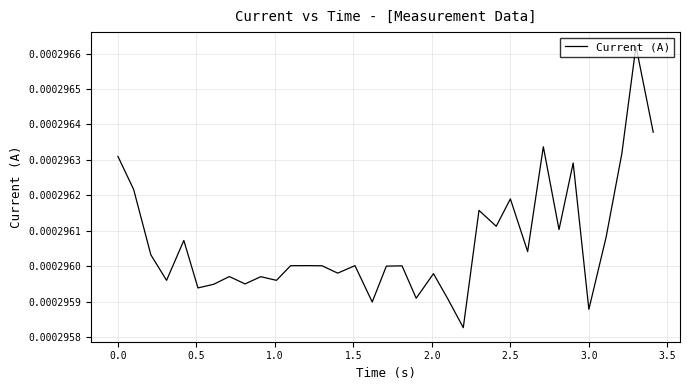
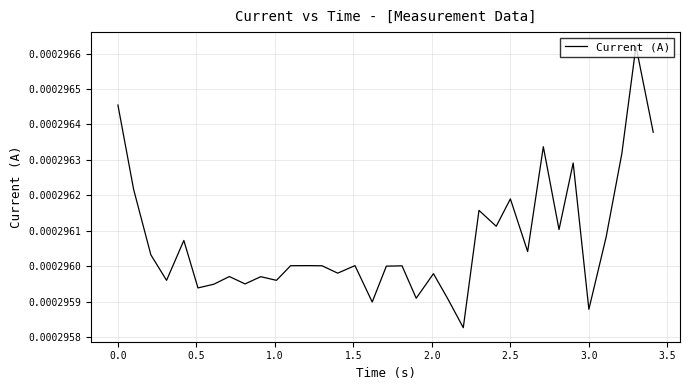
0.0: 0.00029631 -> 0.00029645
